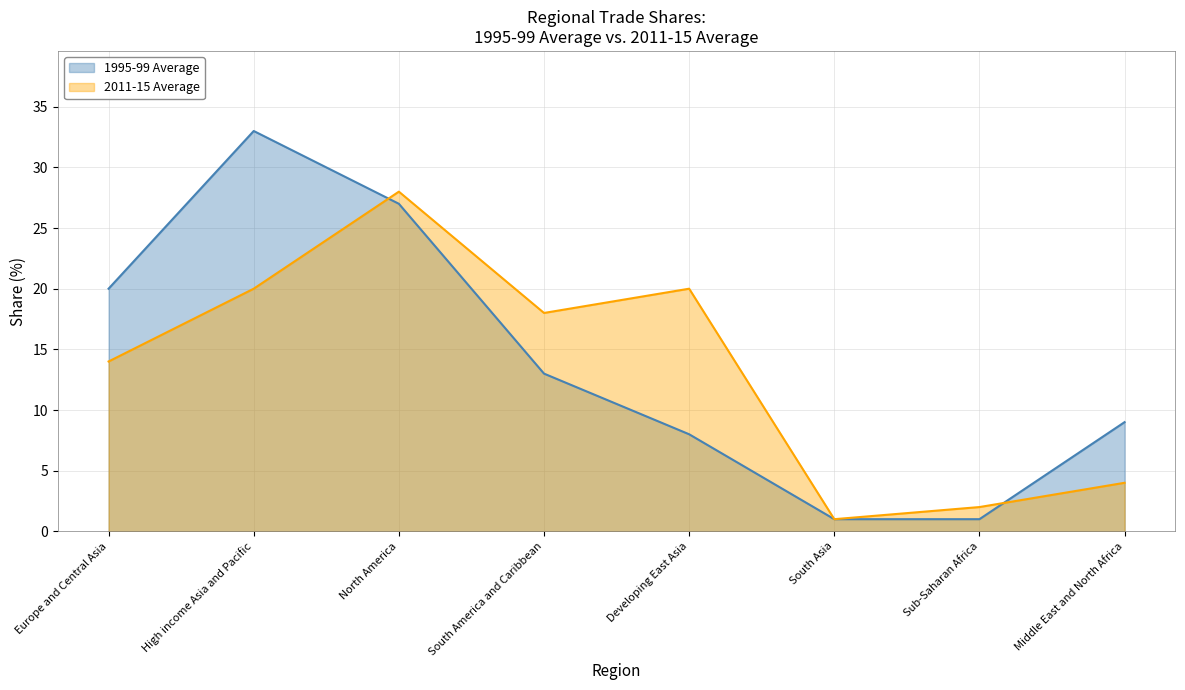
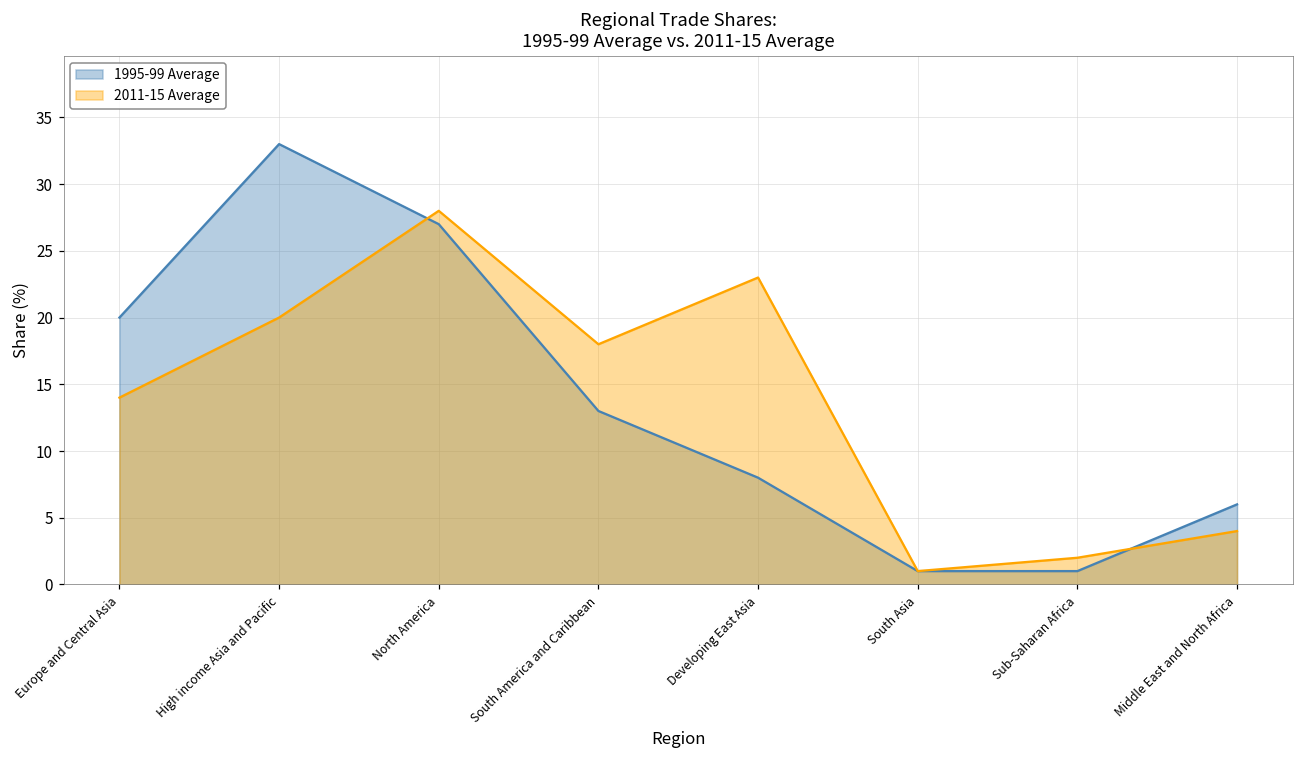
2011-15 Average, Developing East Asia: 20 -> 23
1995-99 Average, Middle East and North Africa: 9 -> 6
